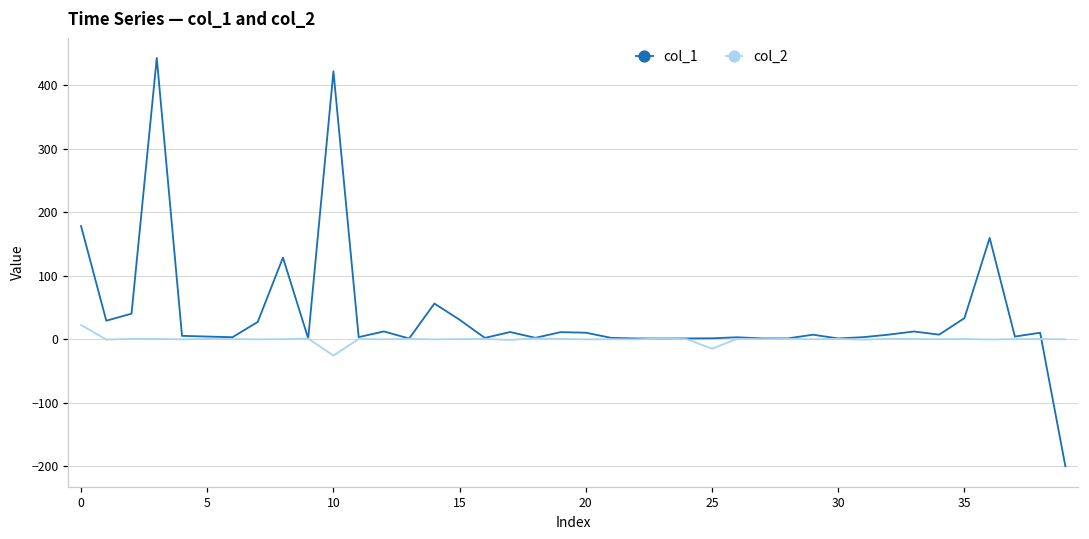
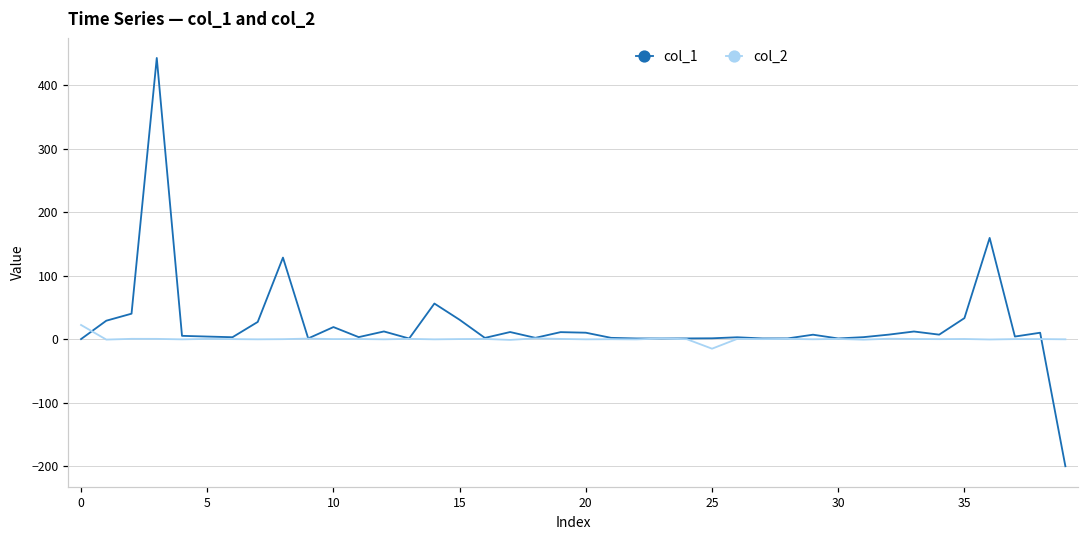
col_1, 0: 180 -> 0
col_1, 10: 420 -> 20
col_2, 10: -30 -> 0
